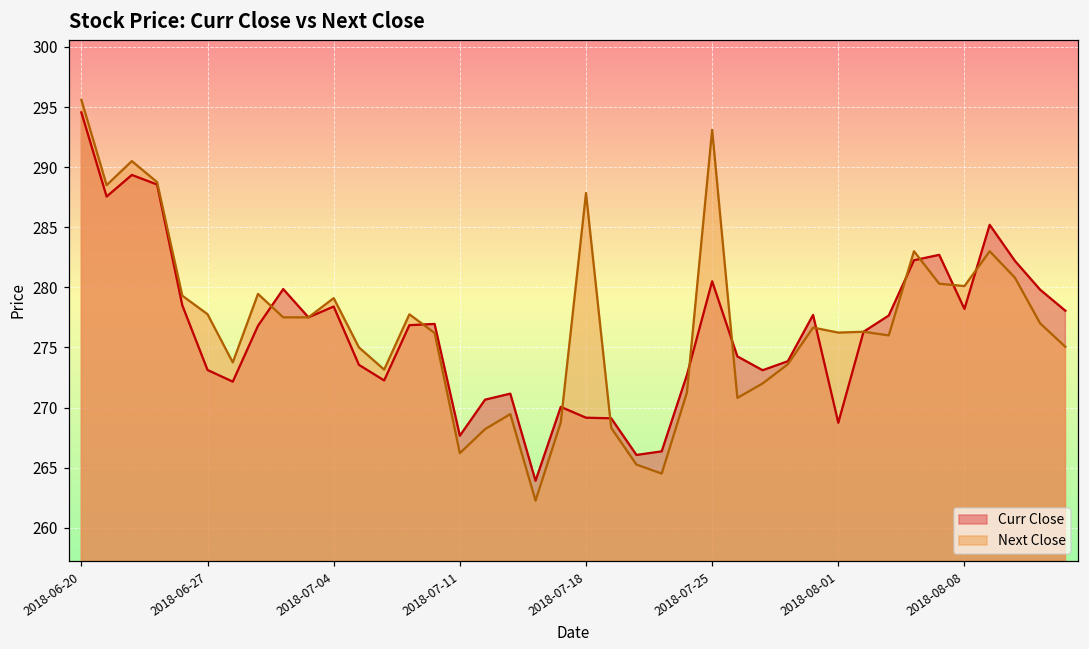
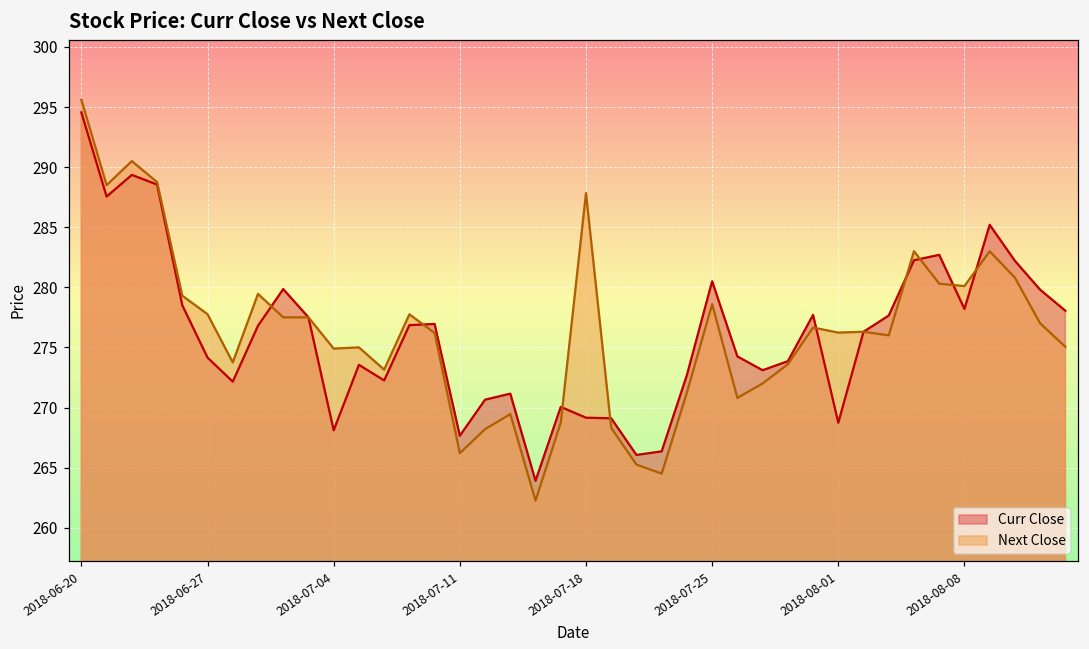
Curr Close, 2018-06-27: 273.1 -> 274.2
Curr Close, 2018-07-04: 278.4 -> 268.1
Next Close, 2018-07-04: 279.1 -> 274.9
Next Close, 2018-07-25: 293.1 -> 278.6
